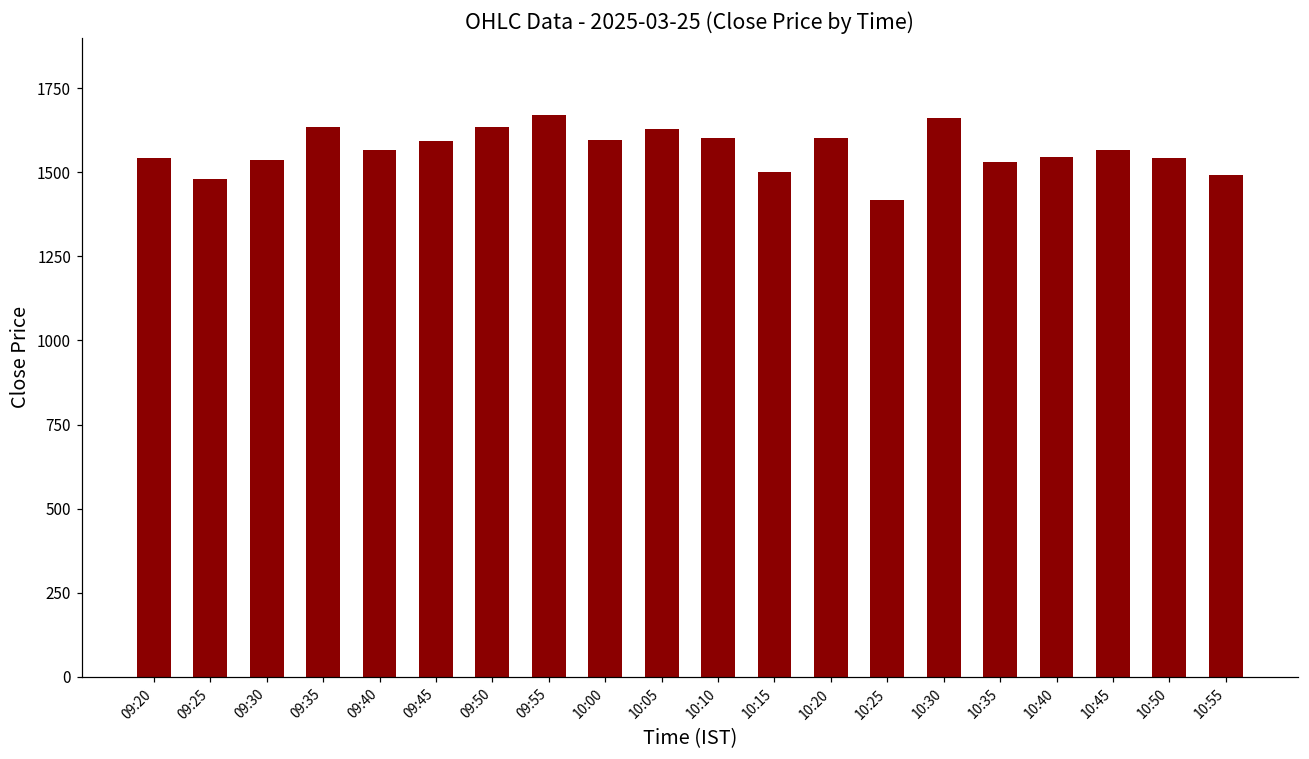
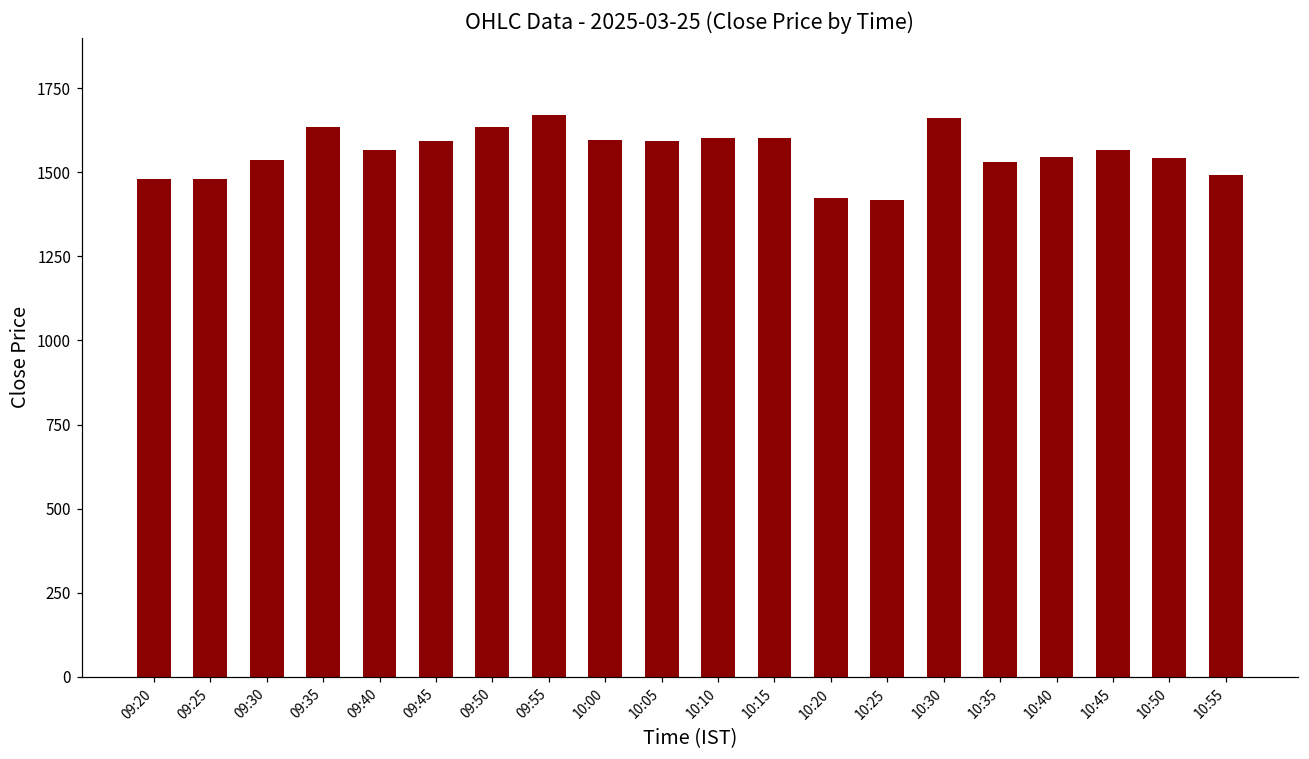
09:20: 1540 -> 1480
10:05: 1630 -> 1590
10:15: 1500 -> 1600
10:20: 1600 -> 1420
